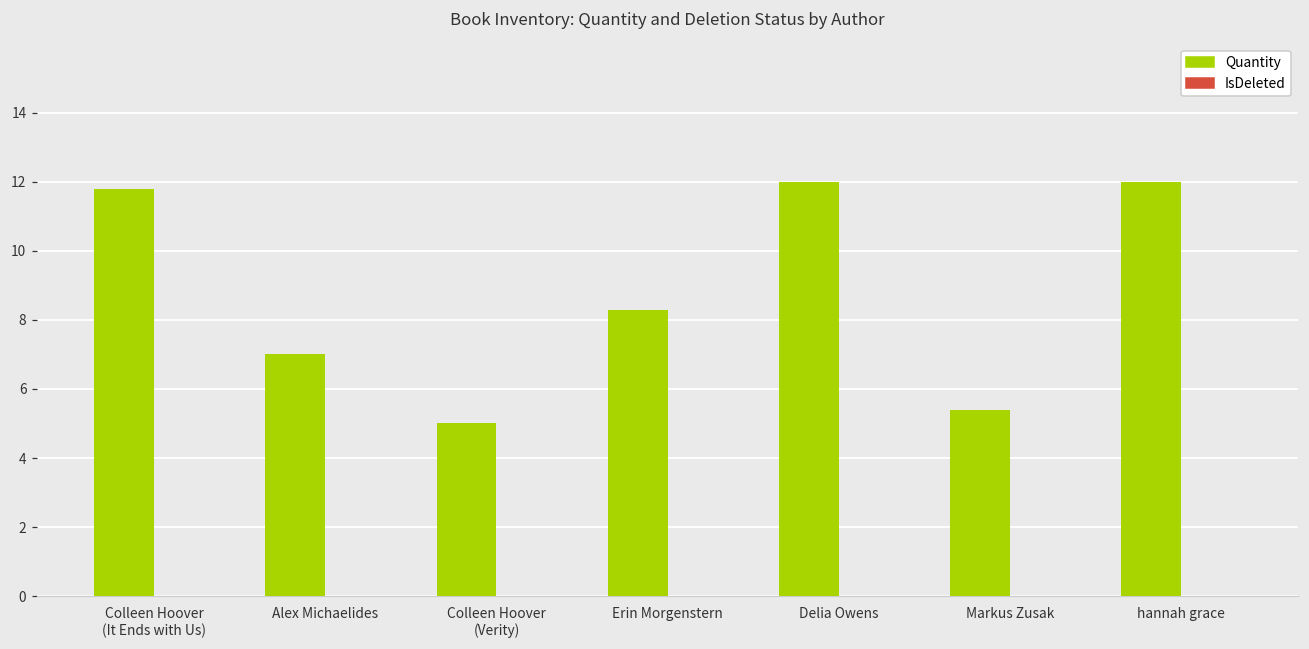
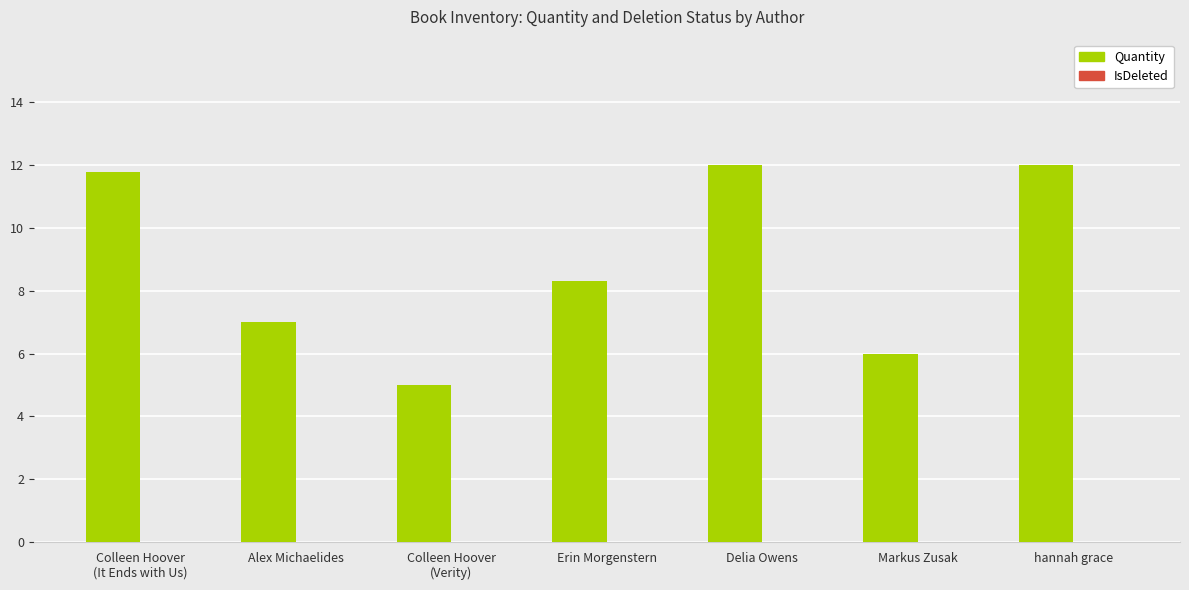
Quantity, Markus Zusak: 5.4 -> 6.0
